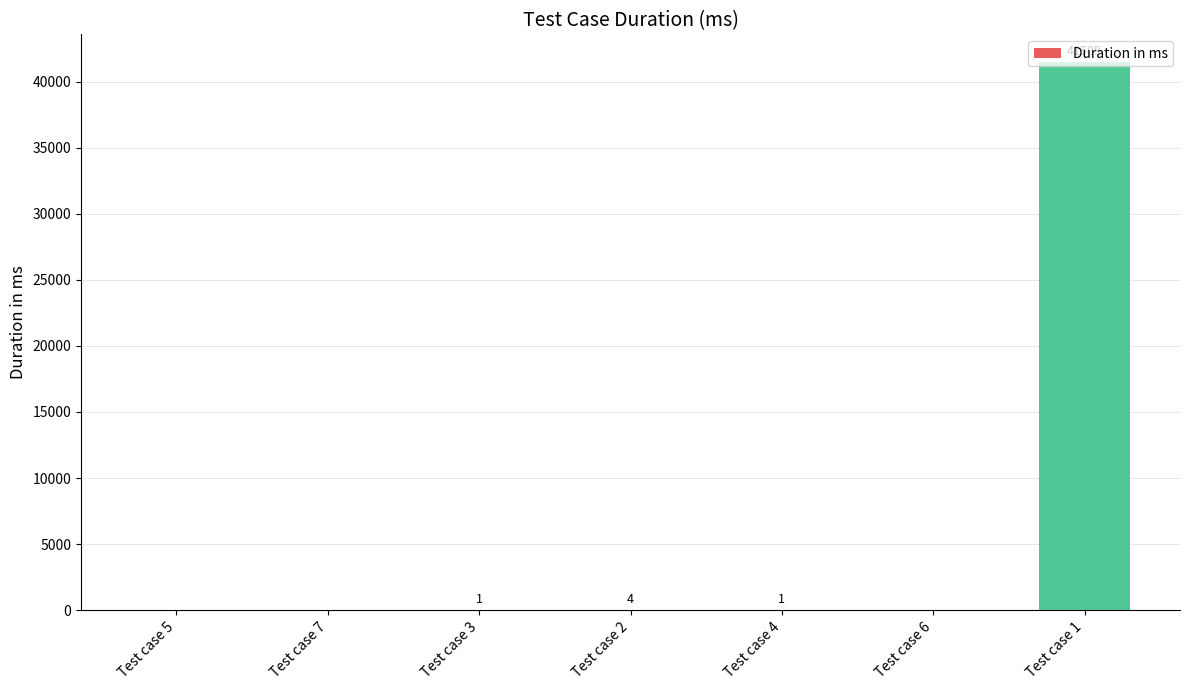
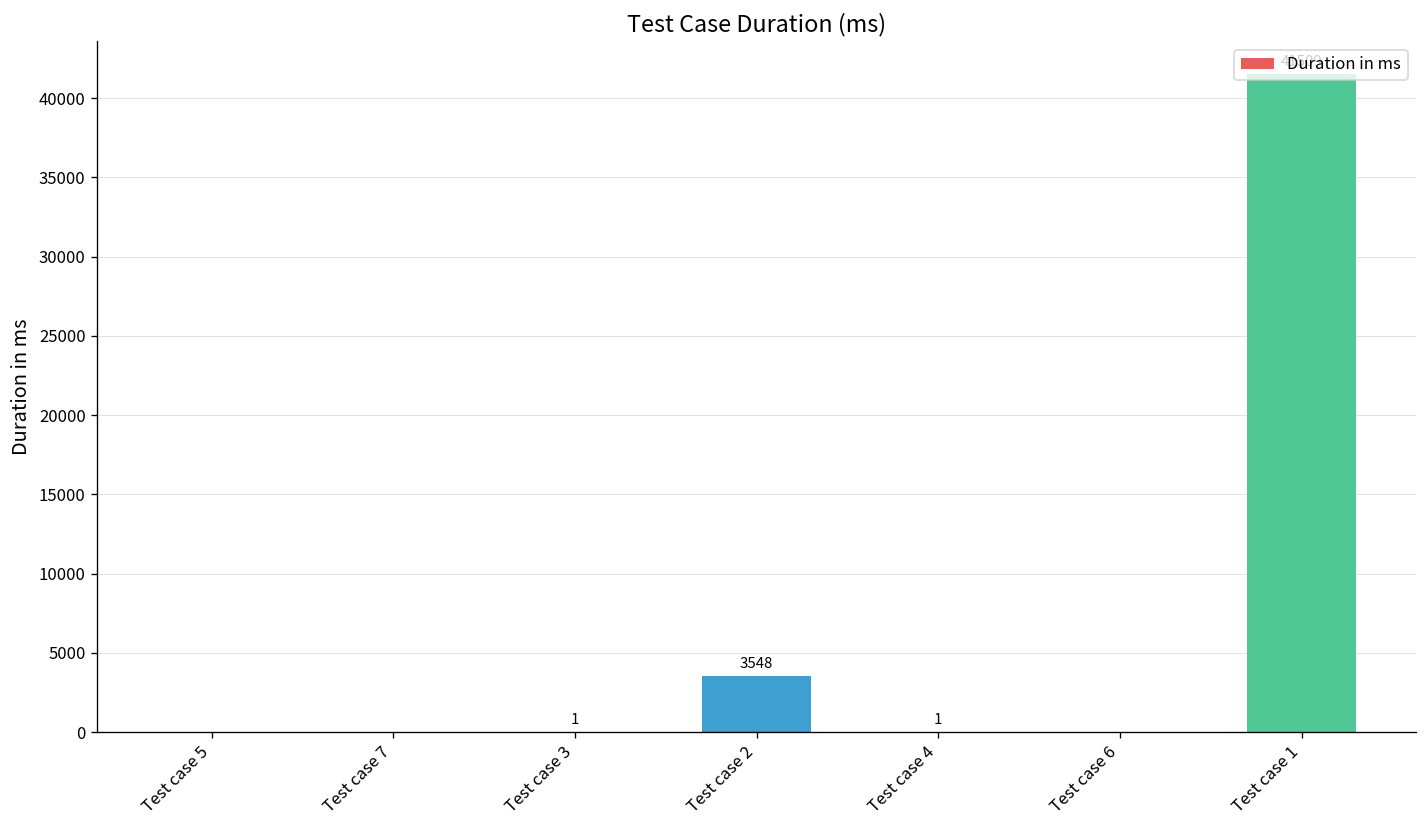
Test case 2: 4 -> 3548
